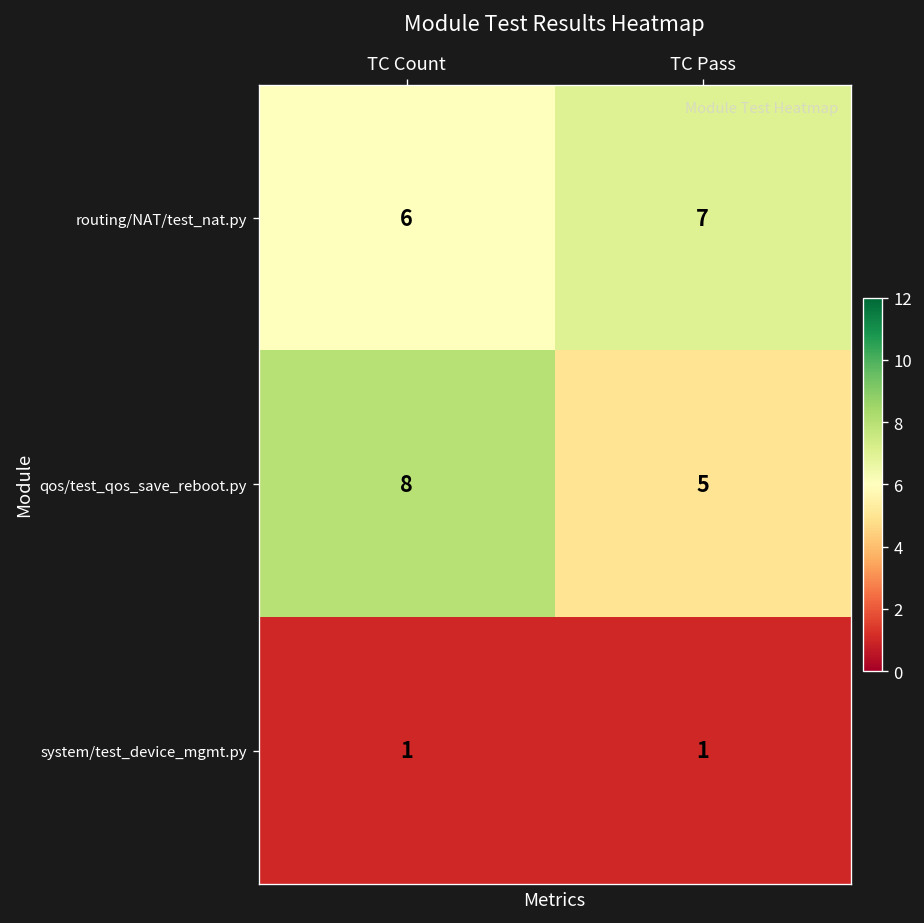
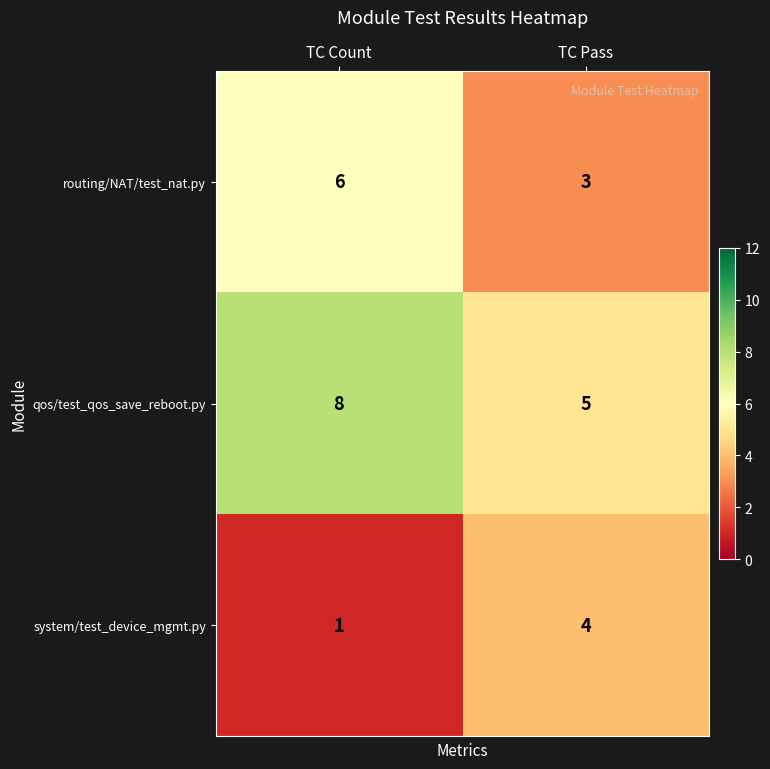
routing/NAT/test_nat.py, TC Pass: 7 -> 3
system/test_device_mgmt.py, TC Pass: 1 -> 4
